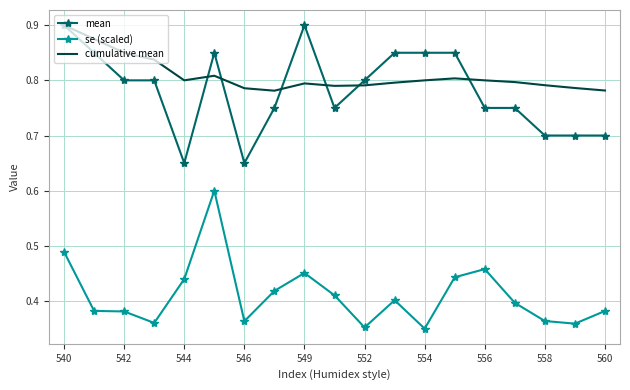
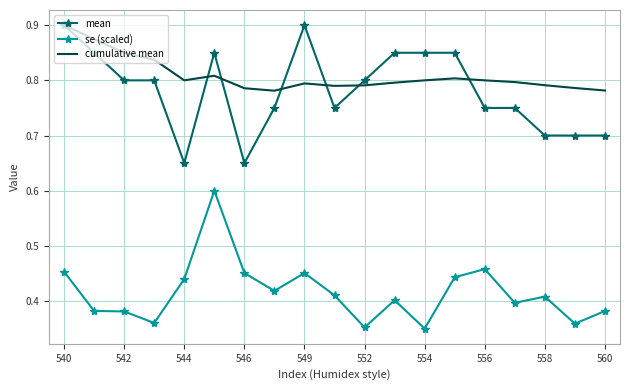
se (scaled), 540: 0.49 -> 0.45
se (scaled), 546: 0.36 -> 0.45
se (scaled), 558: 0.36 -> 0.41
